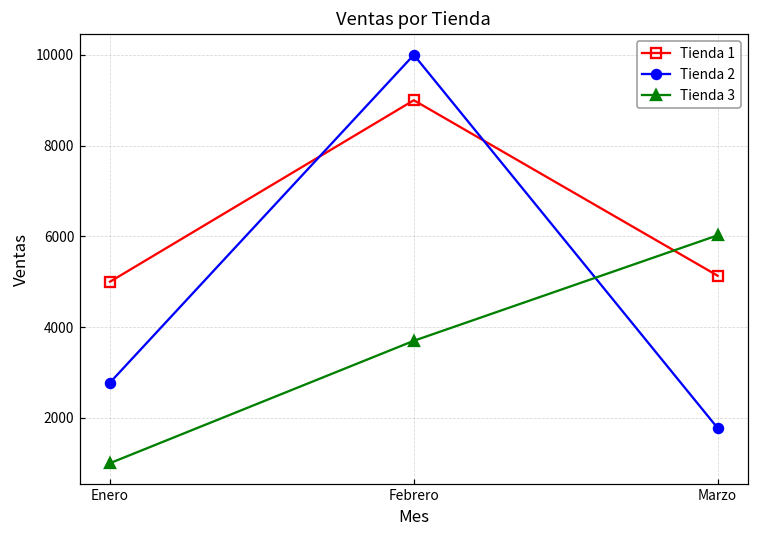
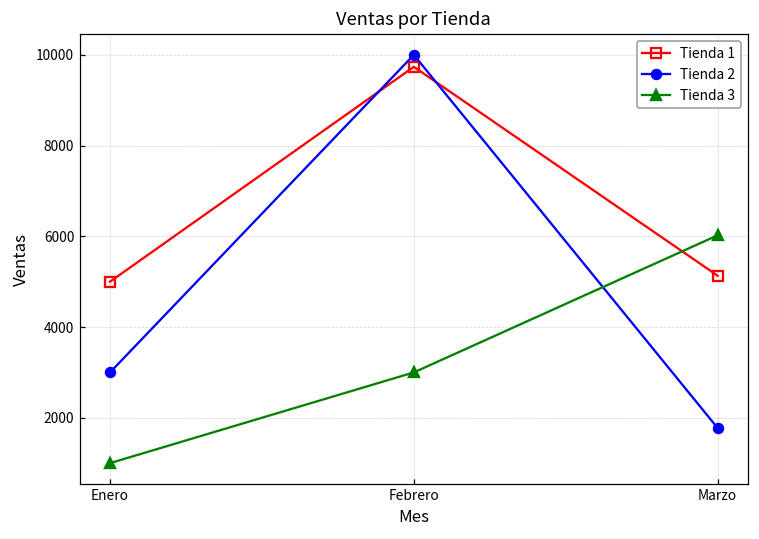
Tienda 2, Enero: 2800 -> 3000
Tienda 1, Febrero: 9000 -> 9700
Tienda 3, Febrero: 3700 -> 3000
